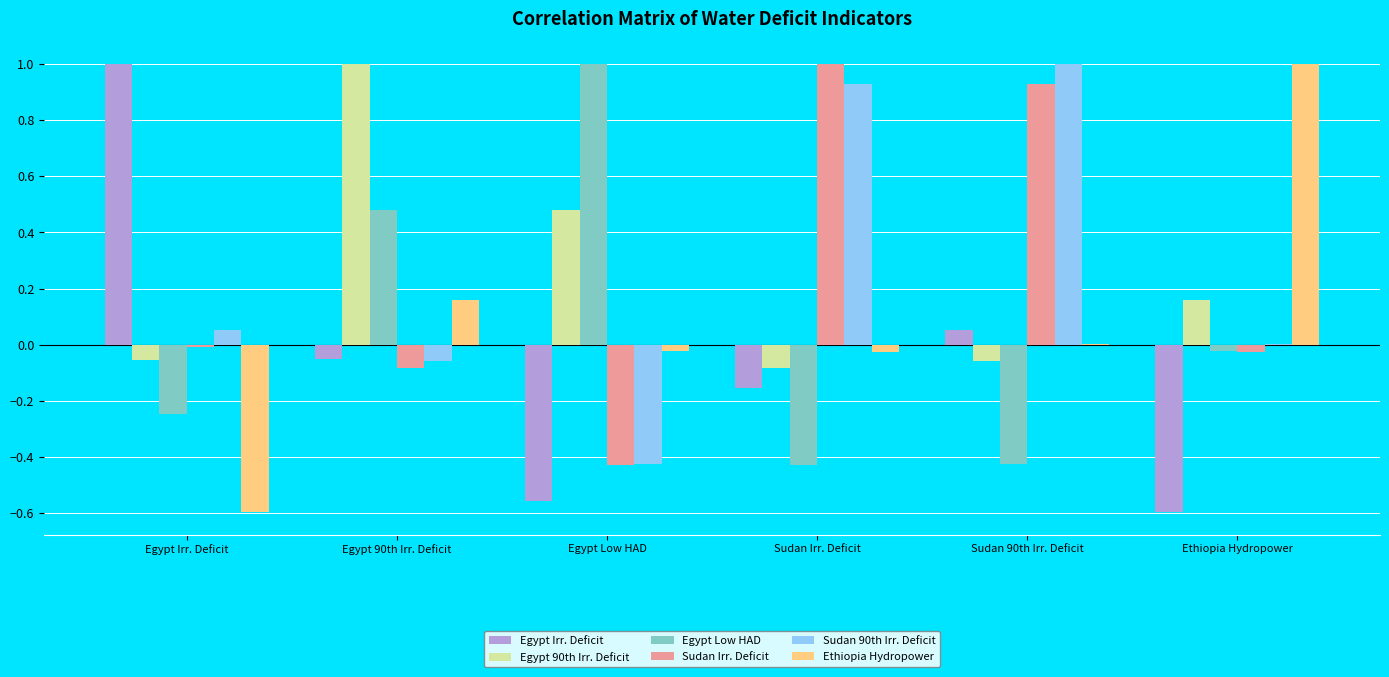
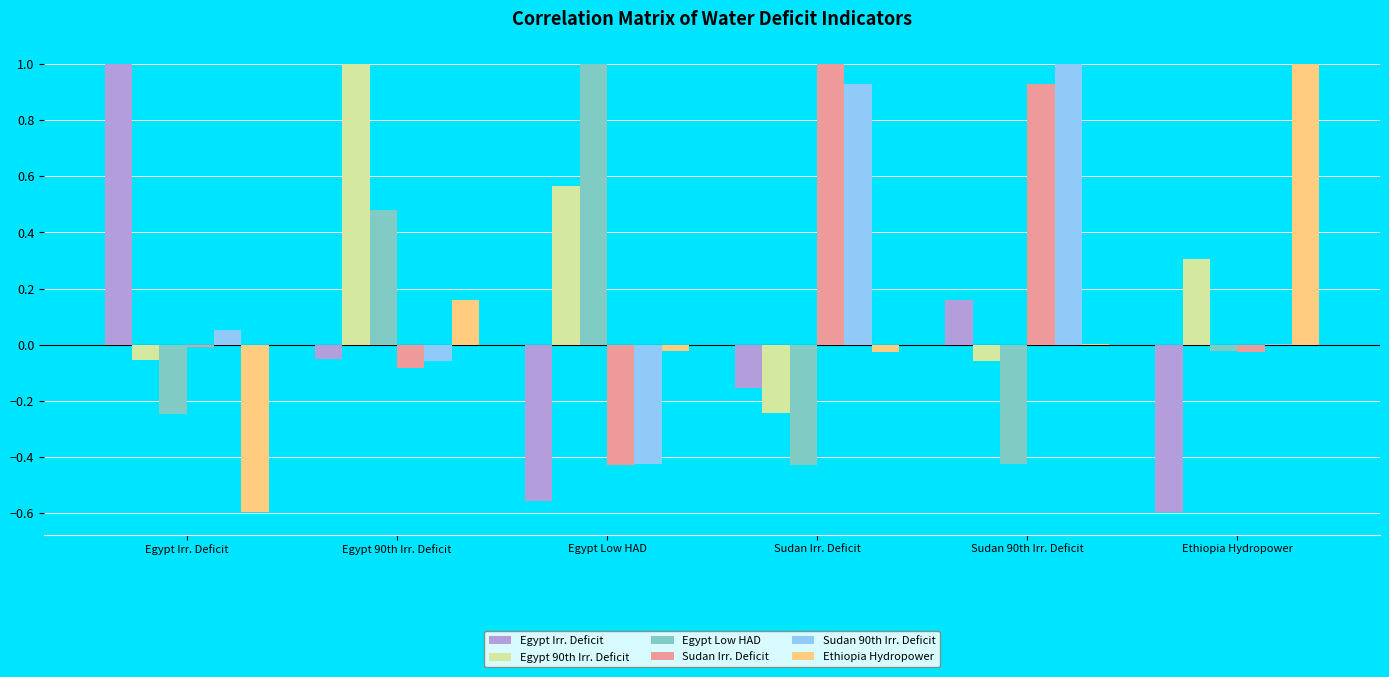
Egypt 90th Irr. Deficit, Egypt Low HAD: 0.48 -> 0.56
Egypt 90th Irr. Deficit, Sudan Irr. Deficit: -0.08 -> -0.24
Egypt Irr. Deficit, Sudan 90th Irr. Deficit: 0.05 -> 0.16
Egypt 90th Irr. Deficit, Ethiopia Hydropower: 0.16 -> 0.31
